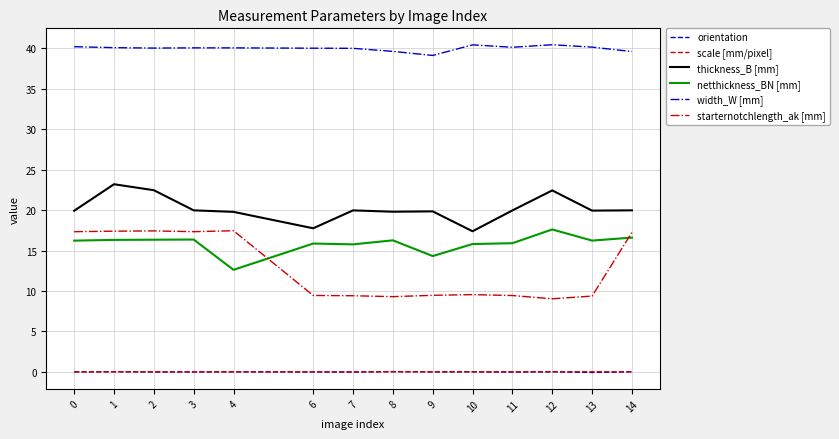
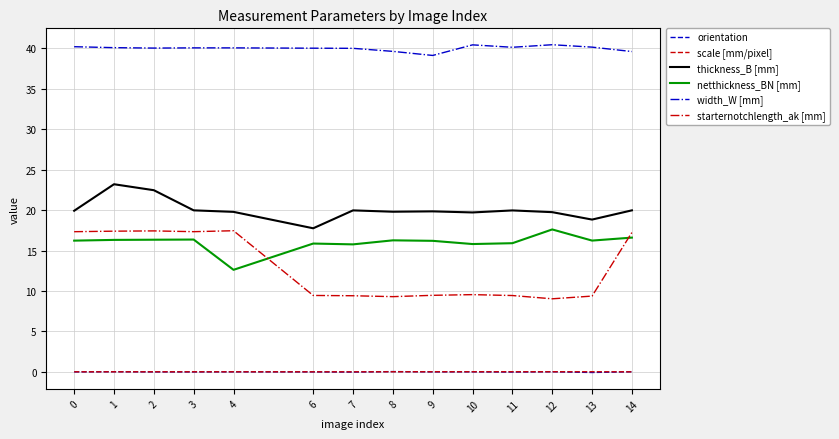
netthickness_BN [mm], 9: 14 -> 16
thickness_B [mm], 10: 17 -> 20
thickness_B [mm], 12: 22 -> 20
thickness_B [mm], 13: 20 -> 19
